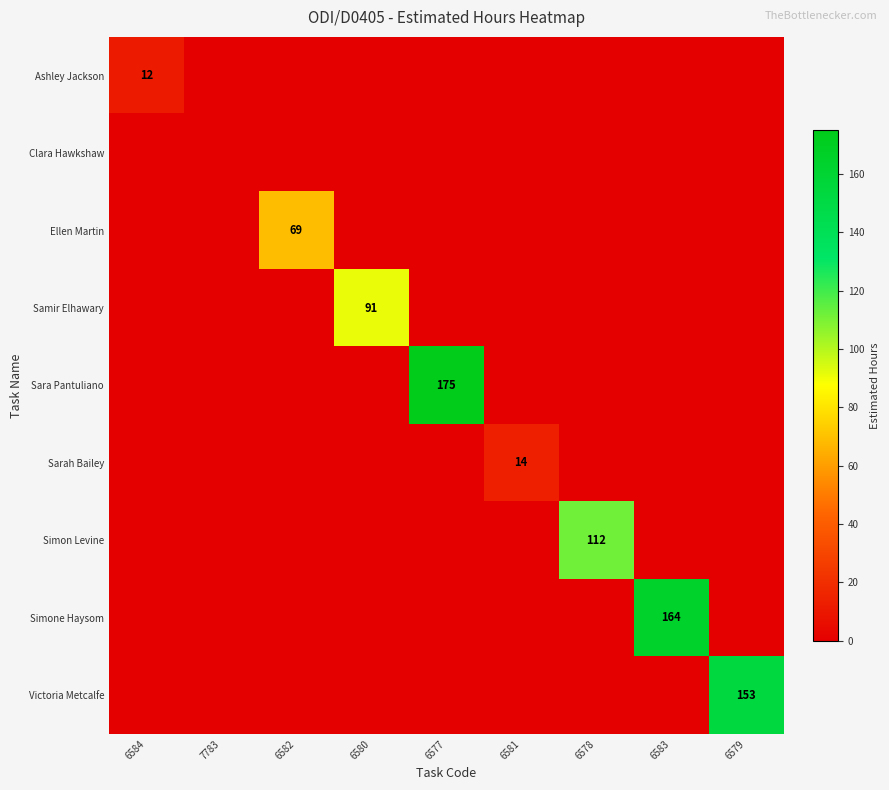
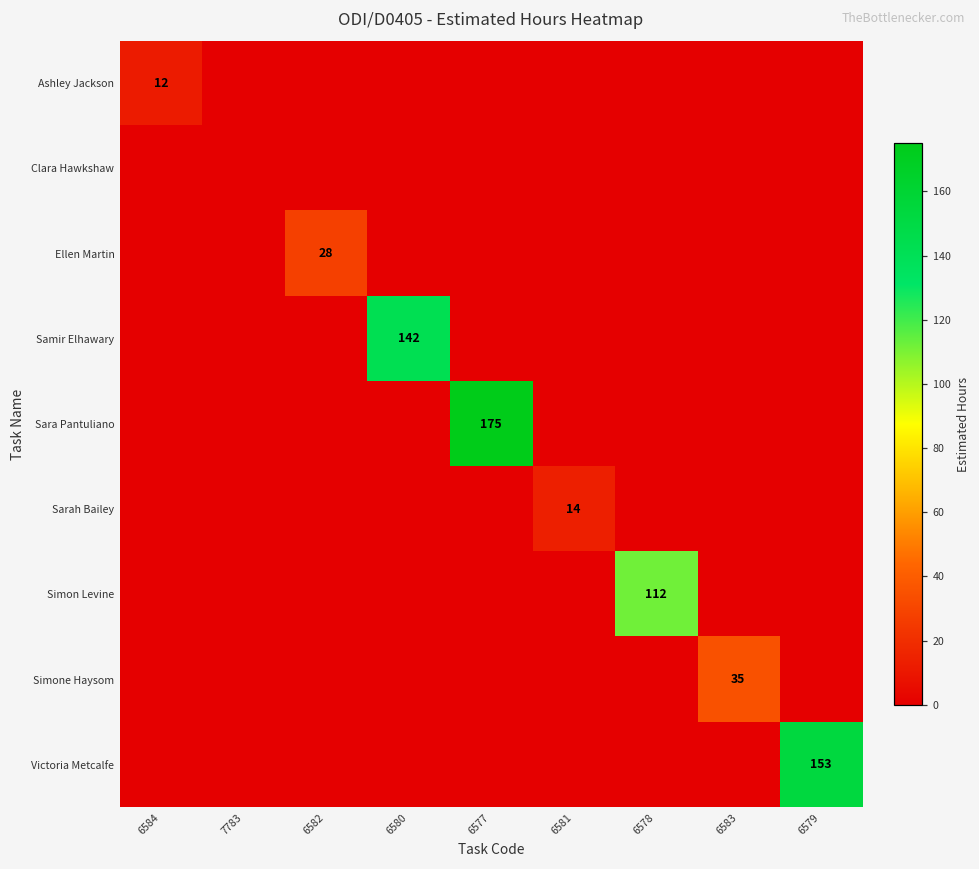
Ellen Martin, 6582: 69 -> 28
Samir Elhawary, 6580: 91 -> 142
Simone Haysom, 6583: 164 -> 35
